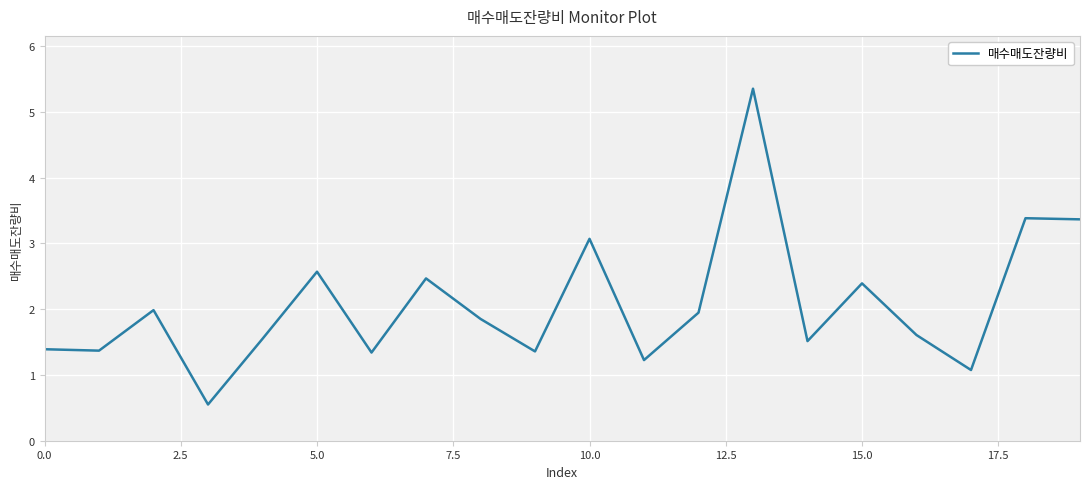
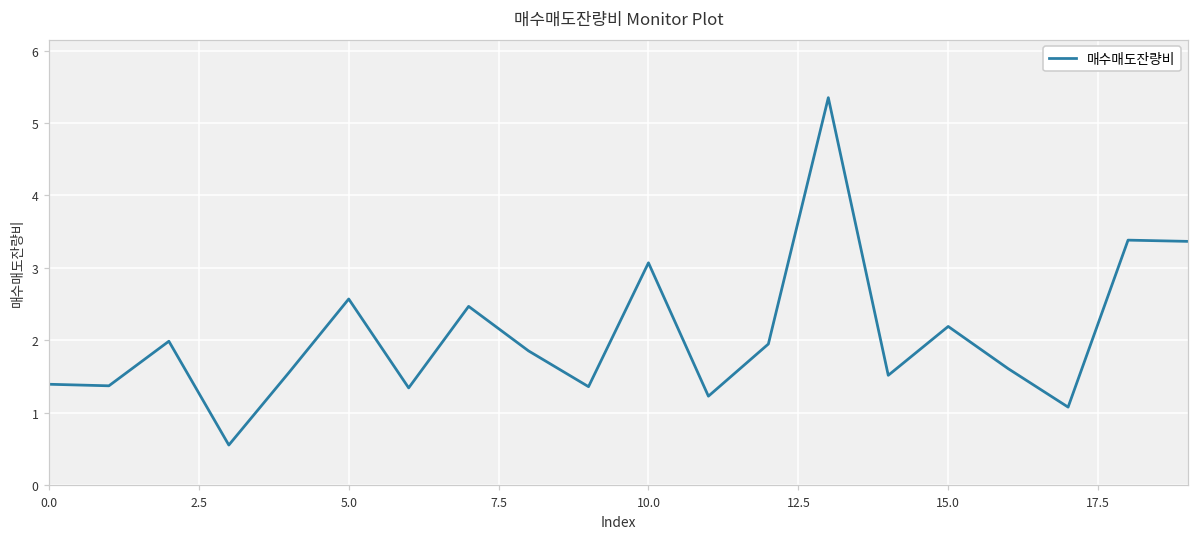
15.0: 2.4 -> 2.2
